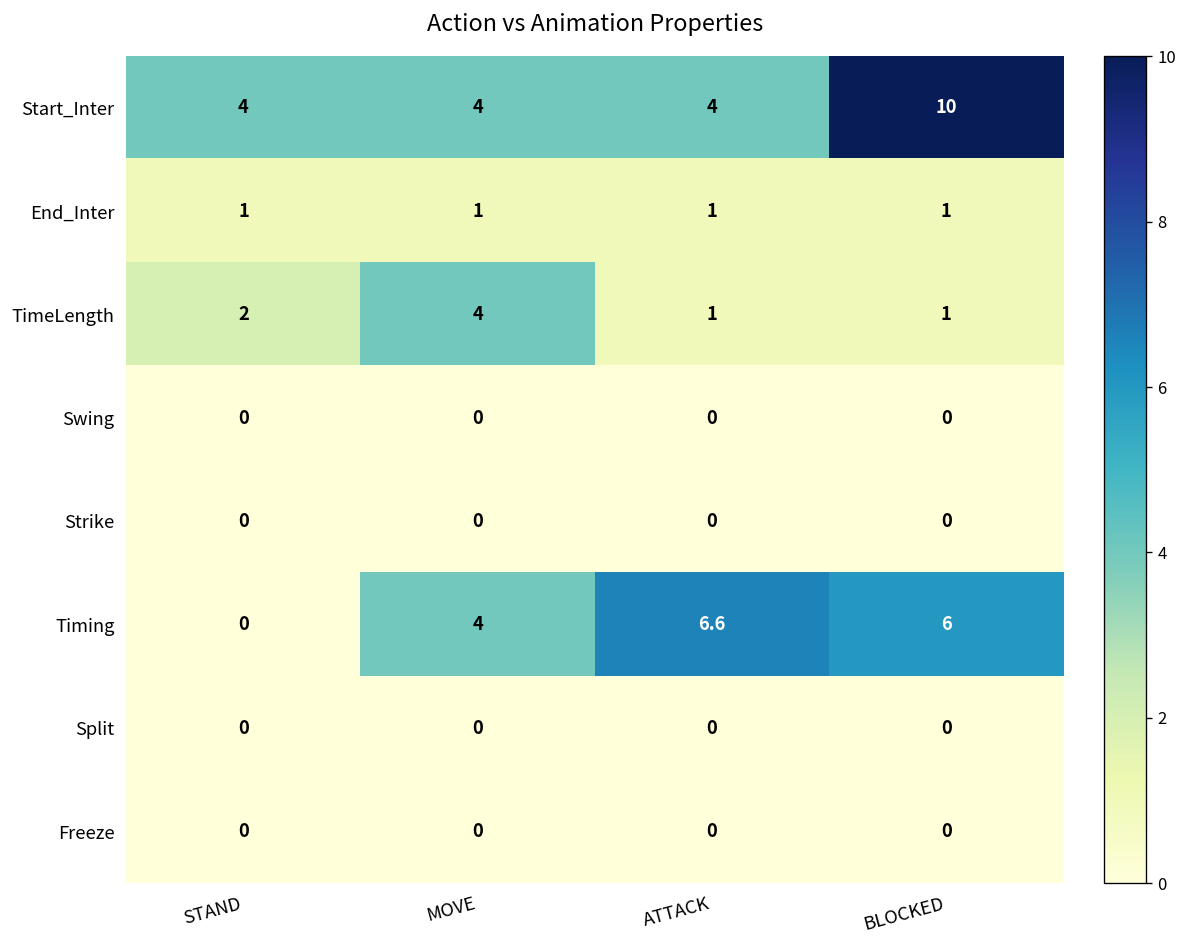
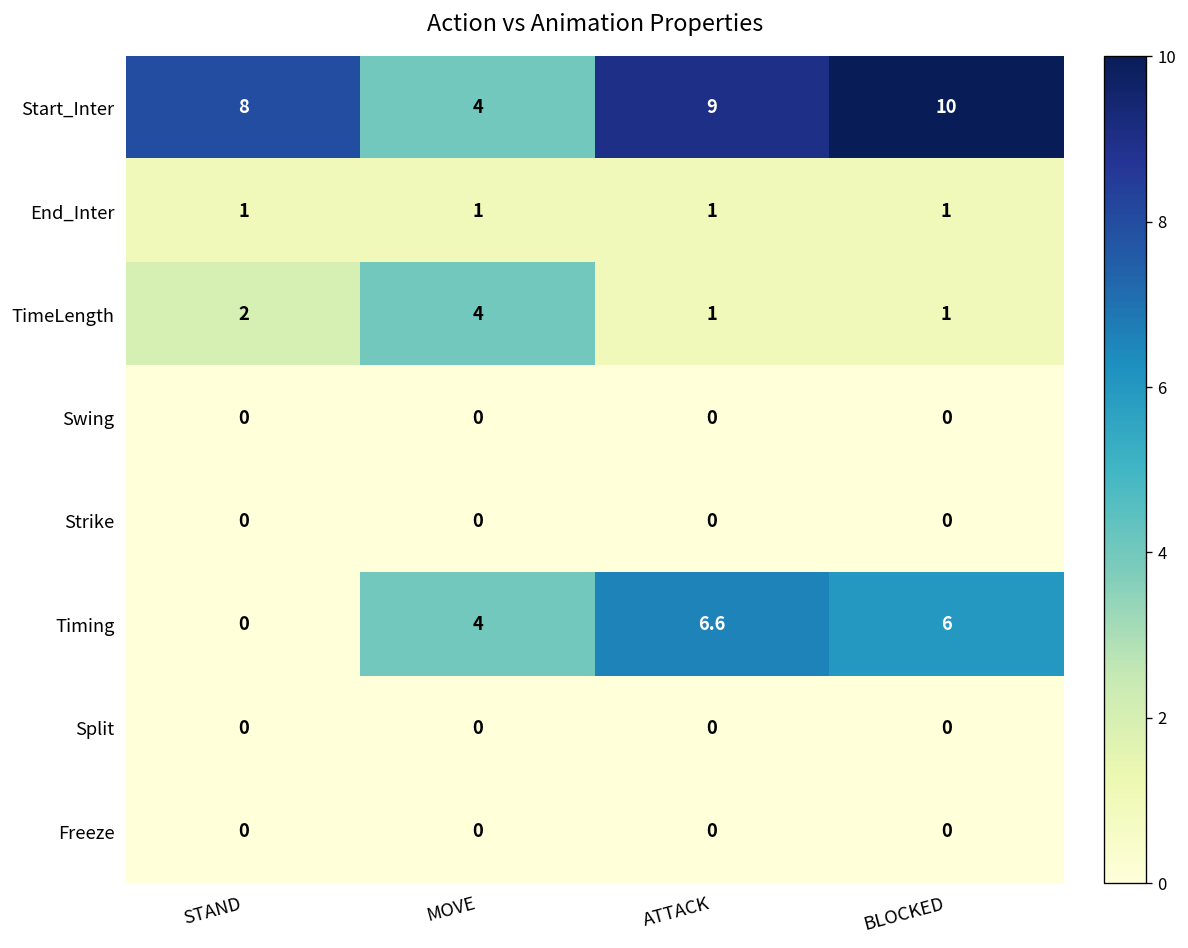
Start_Inter, STAND: 4 -> 8
Start_Inter, ATTACK: 4 -> 9
